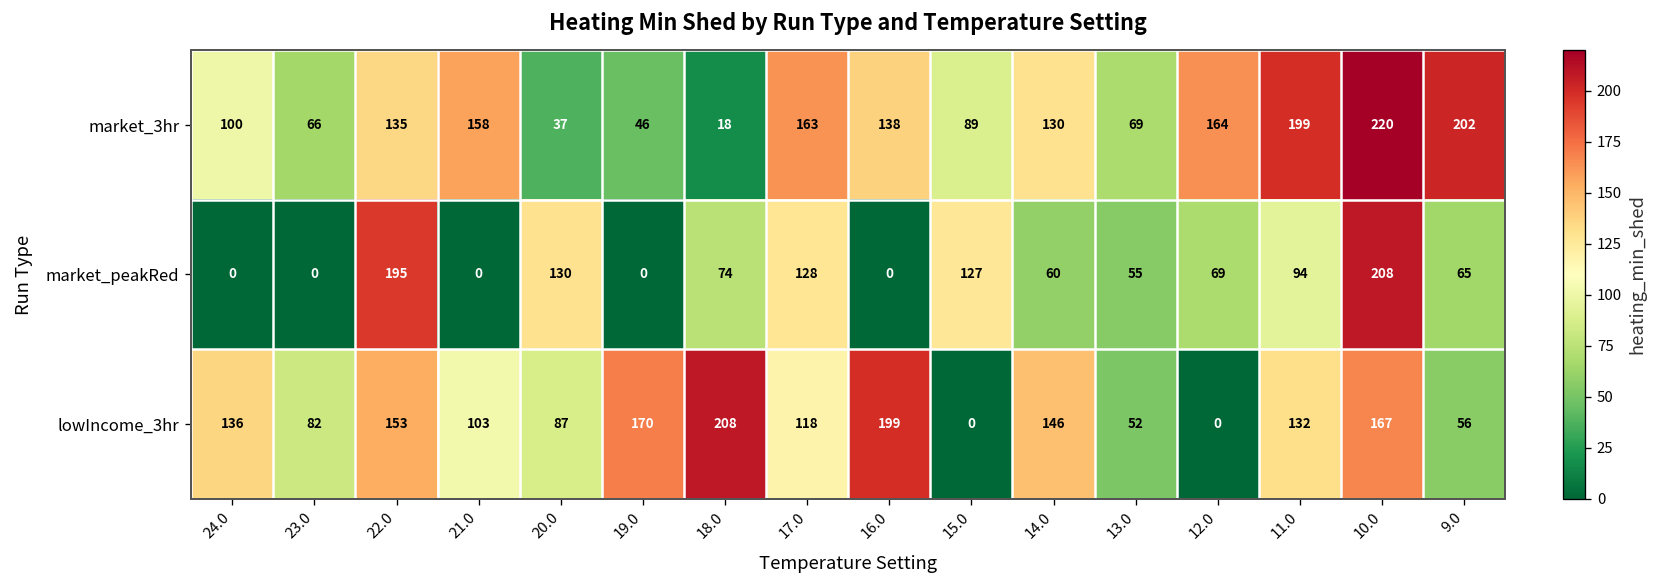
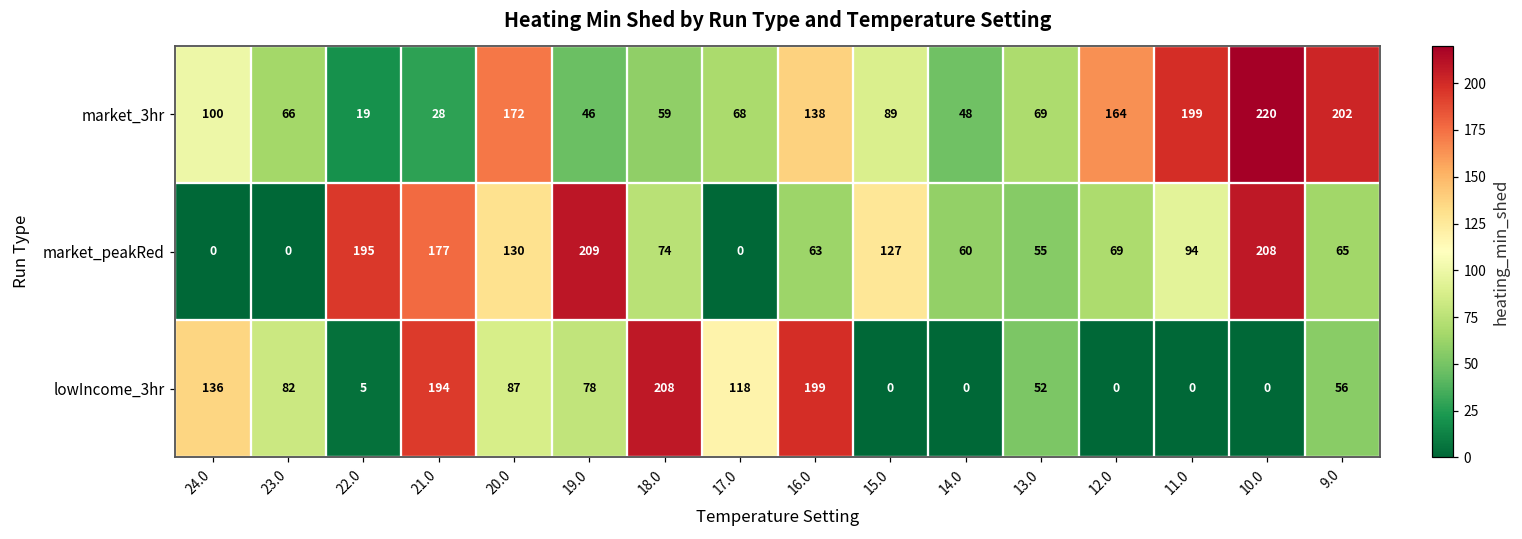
market_3hr, 22.0: 135 -> 19
market_3hr, 21.0: 158 -> 28
market_3hr, 20.0: 37 -> 172
market_3hr, 18.0: 18 -> 59
market_3hr, 17.0: 163 -> 68
market_3hr, 14.0: 130 -> 48
market_peakRed, 21.0: 0 -> 177
market_peakRed, 19.0: 0 -> 209
market_peakRed, 17.0: 128 -> 0
market_peakRed, 16.0: 0 -> 63
lowIncome_3hr, 22.0: 153 -> 5
lowIncome_3hr, 21.0: 103 -> 194
lowIncome_3hr, 19.0: 170 -> 78
lowIncome_3hr, 14.0: 146 -> 0
lowIncome_3hr, 11.0: 132 -> 0
lowIncome_3hr, 10.0: 167 -> 0
